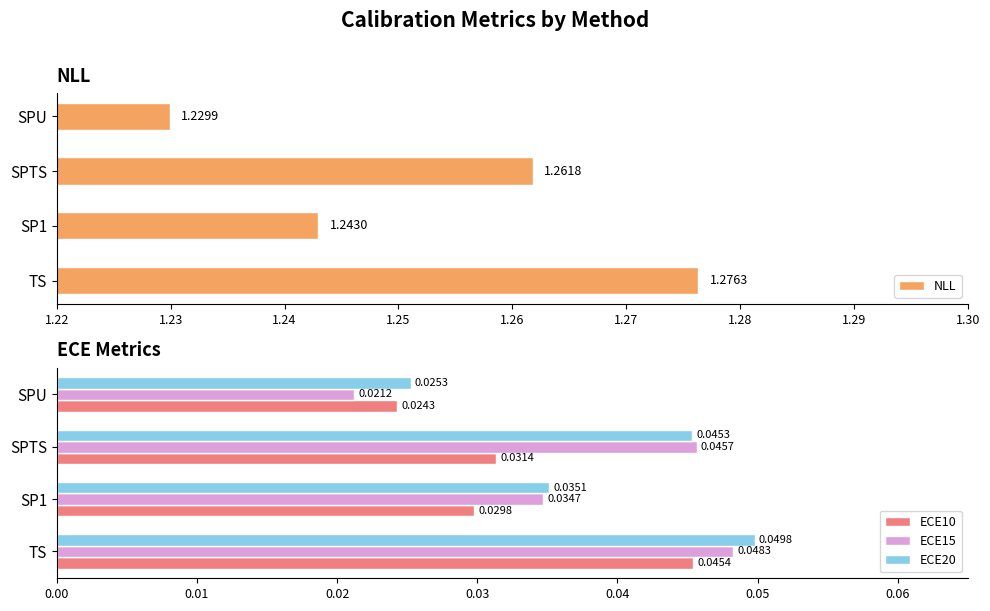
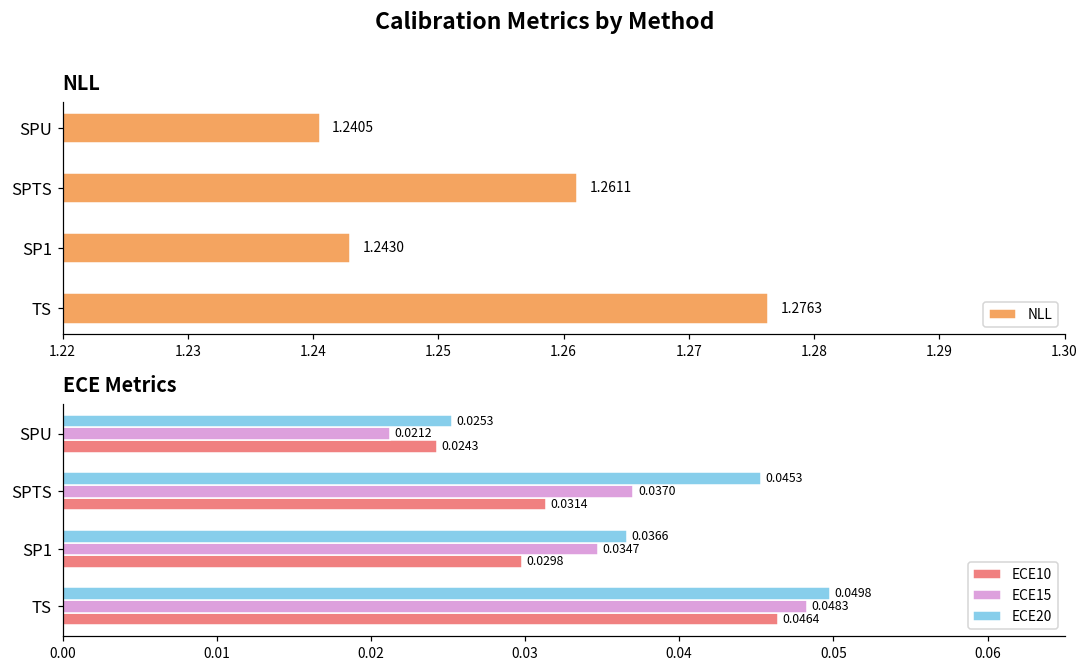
NLL, SPU: 1.2299 -> 1.2405
NLL, SPTS: 1.2618 -> 1.2611
ECE Metrics, ECE15, SPTS: 0.0457 -> 0.0370
ECE Metrics, ECE20, SP1: 0.0351 -> 0.0366
ECE Metrics, ECE10, TS: 0.0454 -> 0.0464
